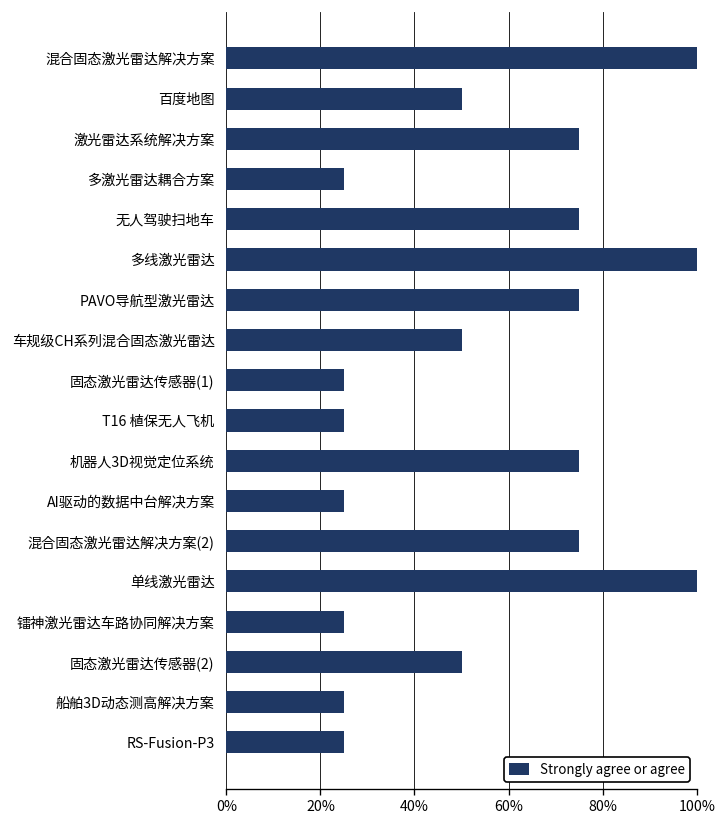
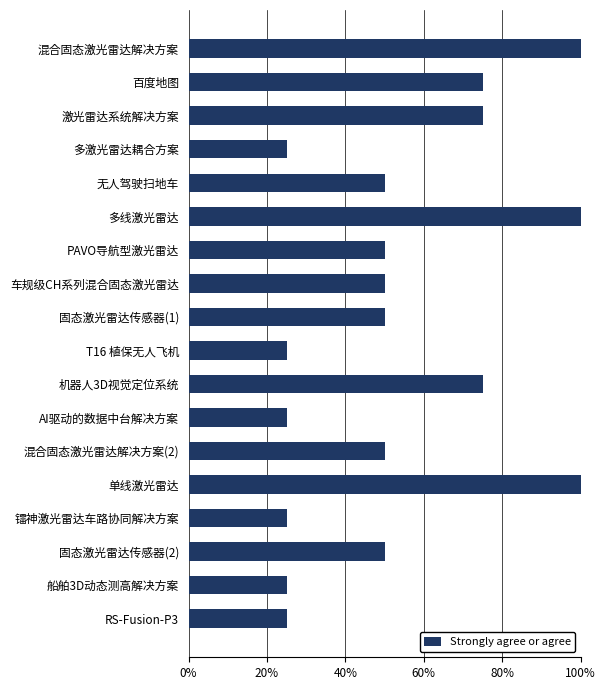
百度地图: 50% -> 75%
无人驾驶扫地车: 75% -> 50%
PAVO导航型激光雷达: 75% -> 50%
固态激光雷达传感器(1): 25% -> 50%
混合固态激光雷达解决方案(2): 75% -> 50%
